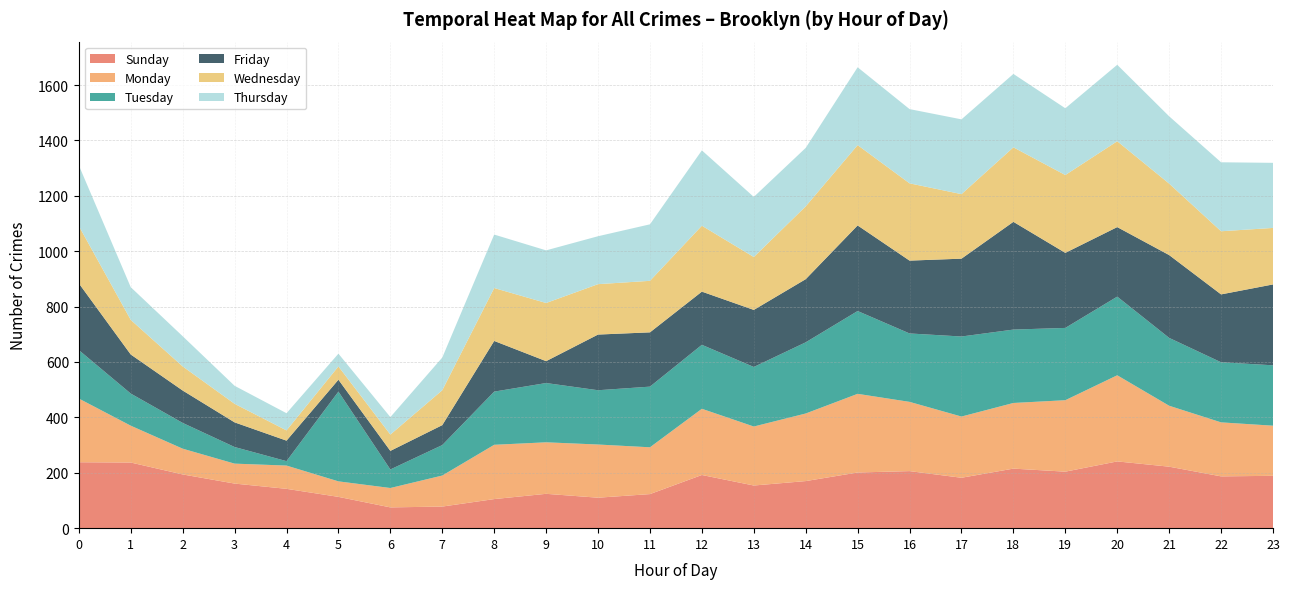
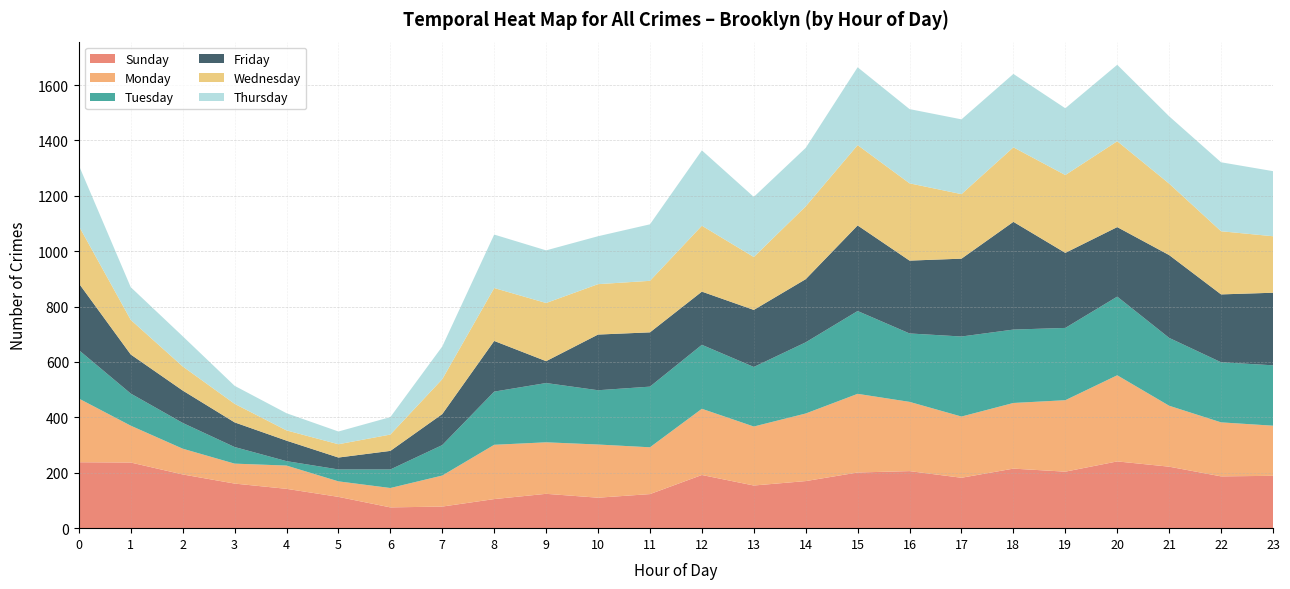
Tuesday, 5: 320 -> 40
Friday, 7: 70 -> 110
Friday, 23: 290 -> 260
